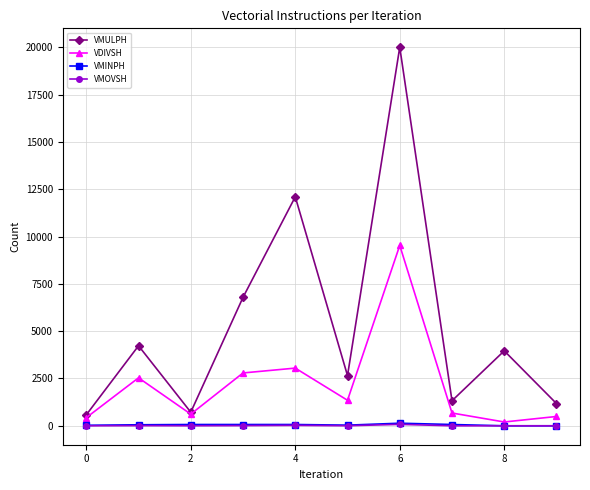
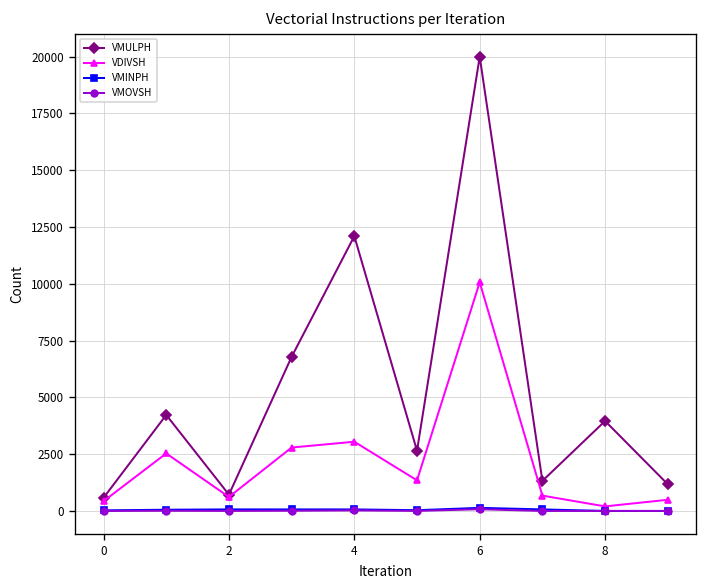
VDIVSH, 6: 9500 -> 10100
